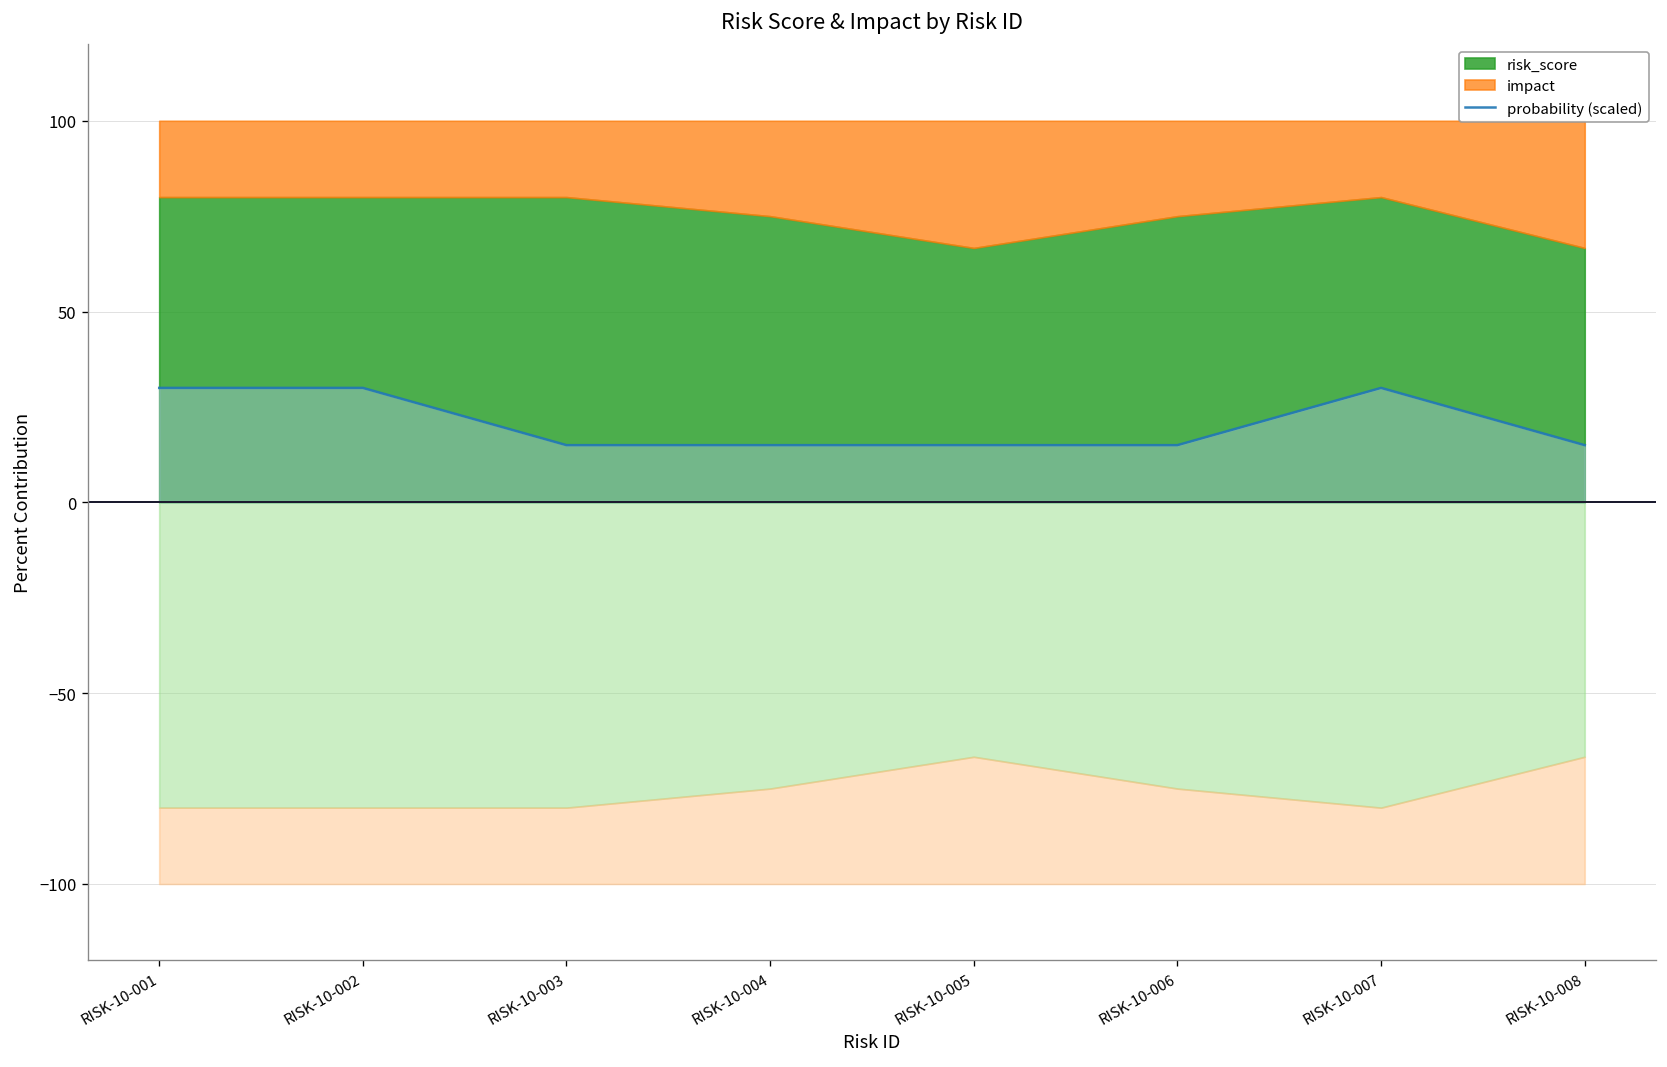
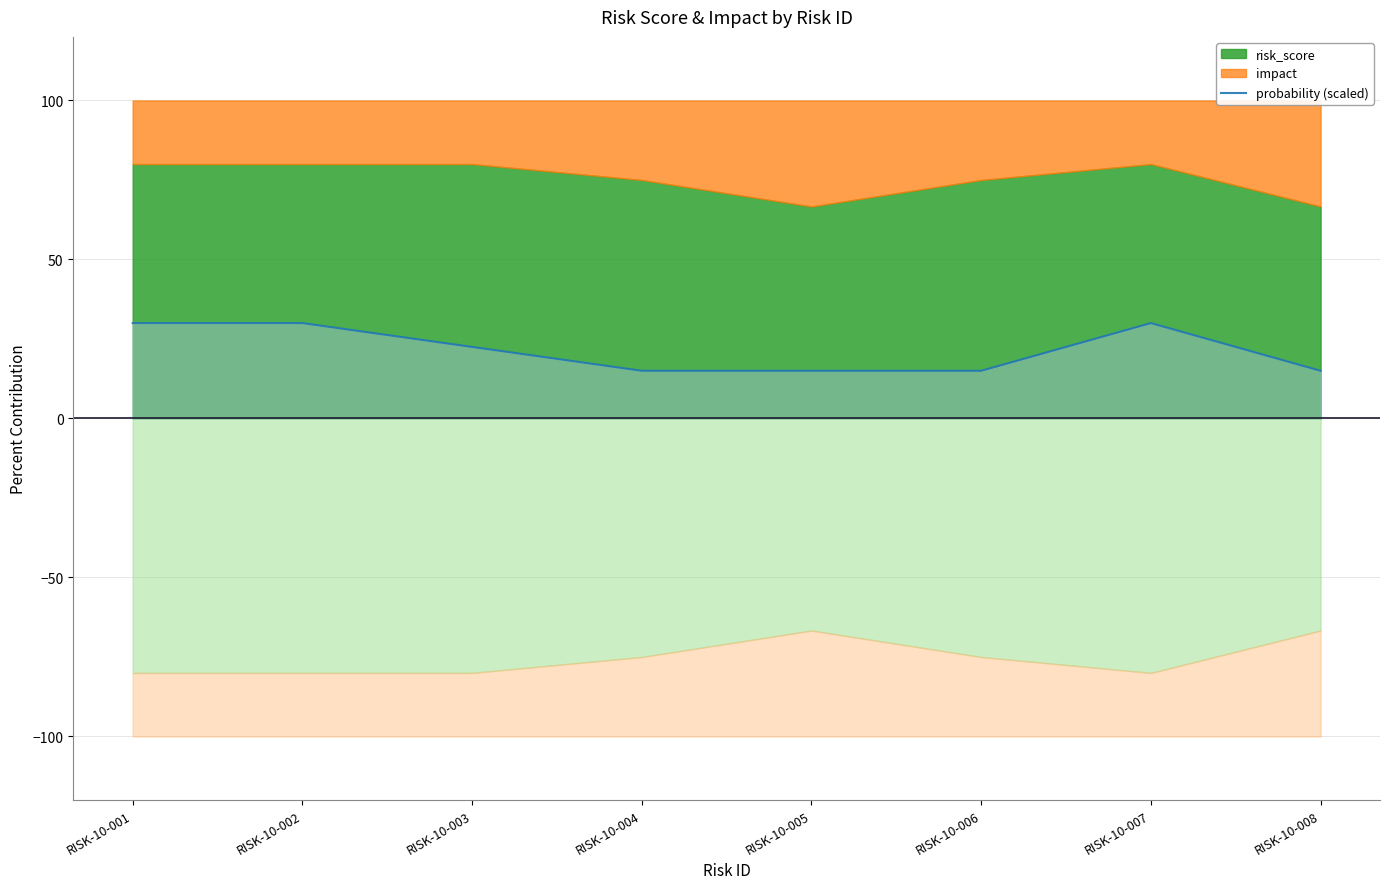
probability (scaled), RISK-10-003: 15 -> 23
